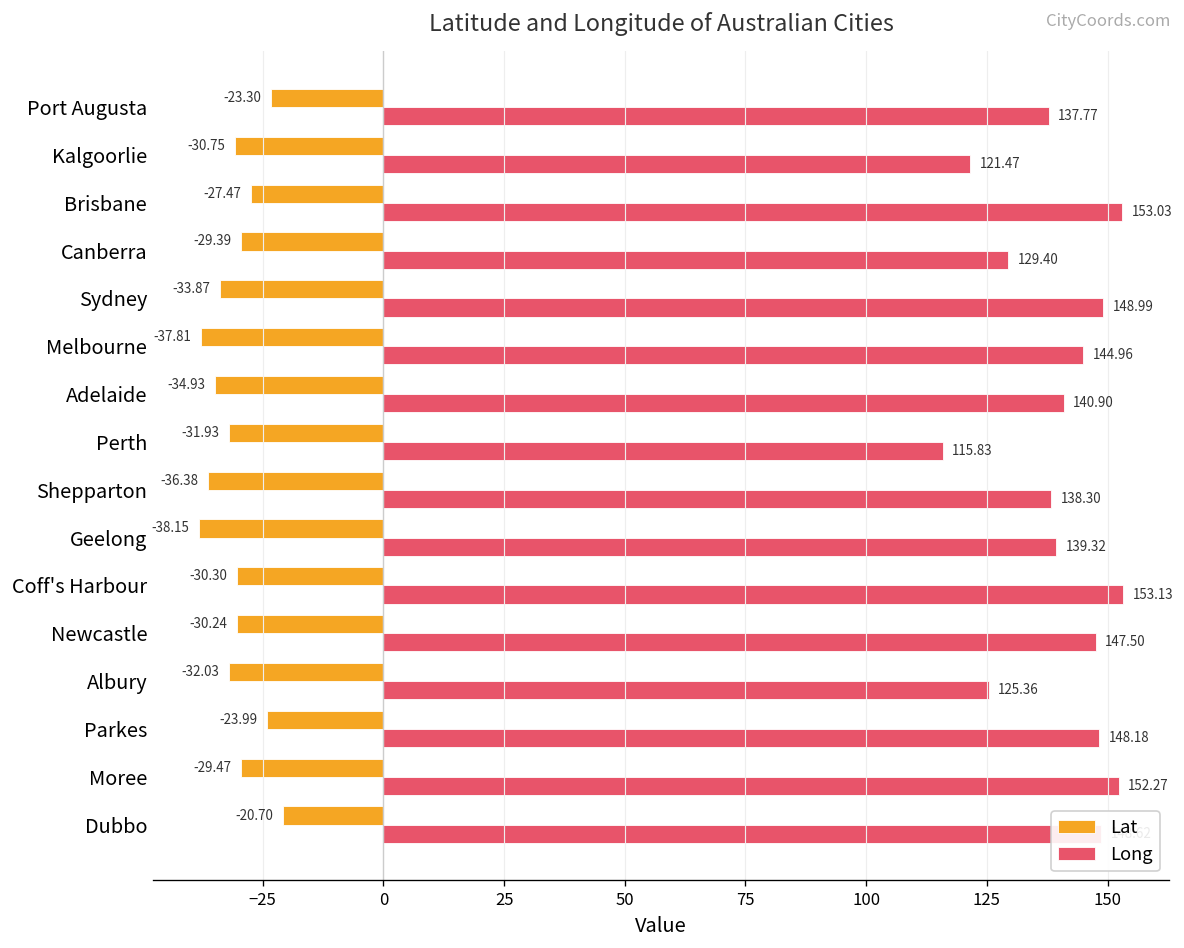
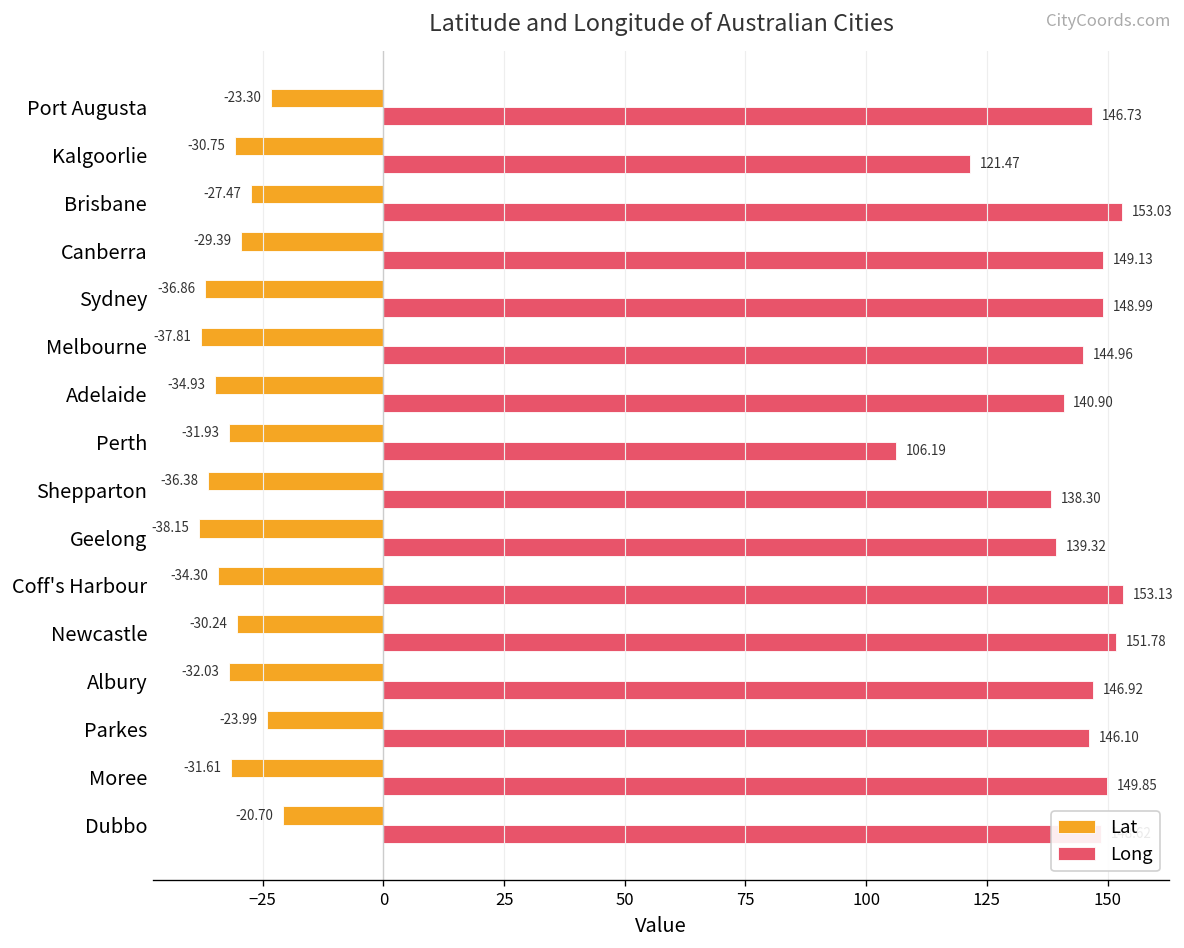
Long, Port Augusta: 137.77 -> 146.73
Long, Canberra: 129.40 -> 149.13
Lat, Sydney: -33.87 -> -36.86
Long, Perth: 115.83 -> 106.19
Lat, Coff's Harbour: -30.30 -> -34.30
Long, Newcastle: 147.50 -> 151.78
Long, Albury: 125.36 -> 146.92
Long, Parkes: 148.18 -> 146.10
Lat, Moree: -29.47 -> -31.61
Long, Moree: 152.27 -> 149.85
